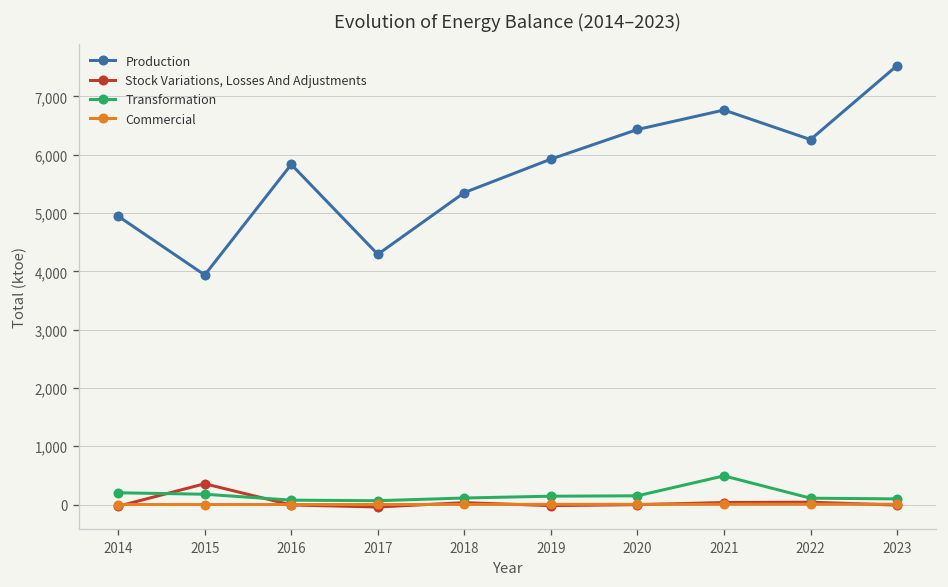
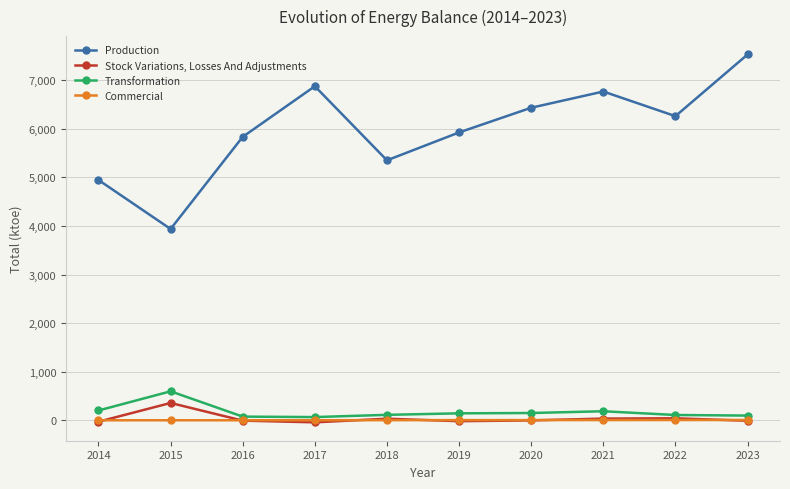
Transformation, 2015: 200 -> 600
Production, 2017: 4,300 -> 6,900
Transformation, 2021: 500 -> 200
